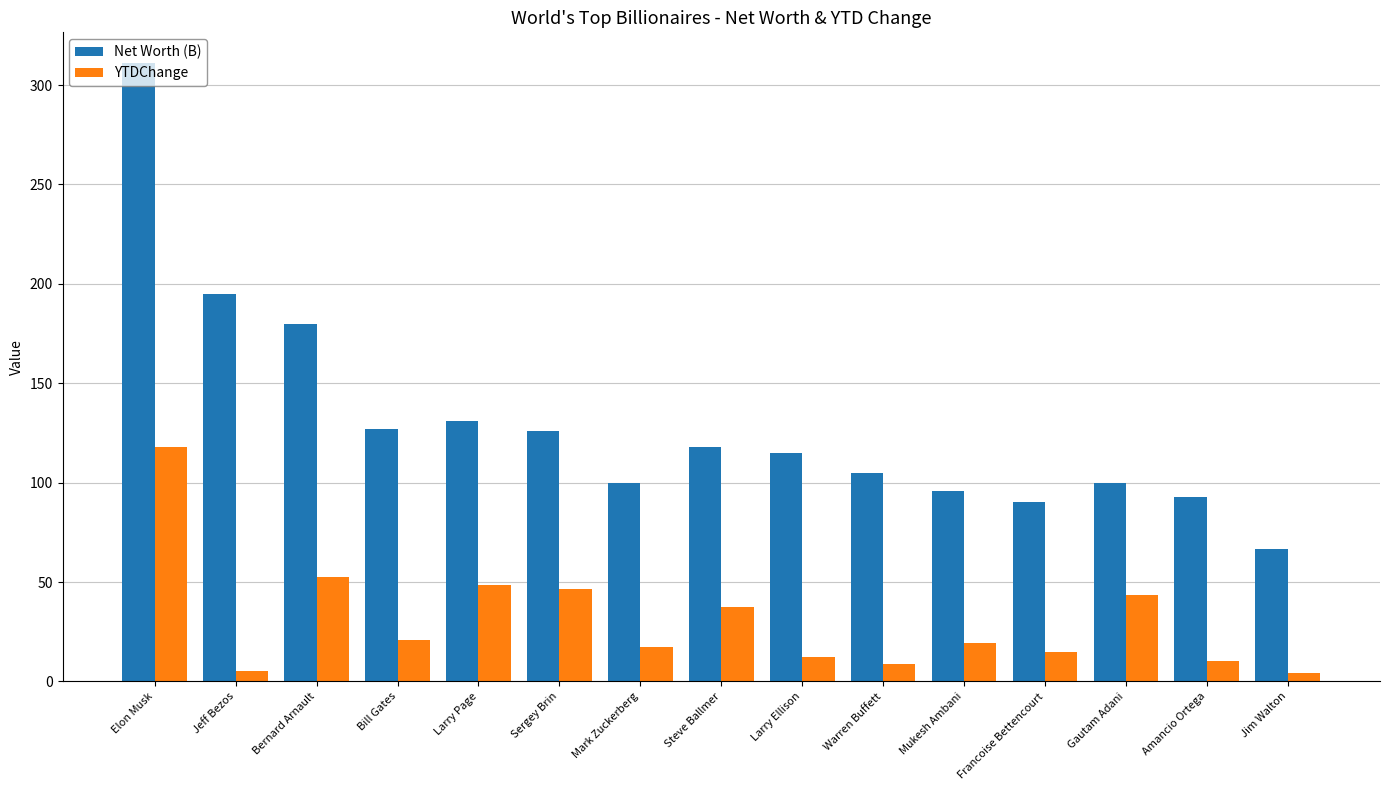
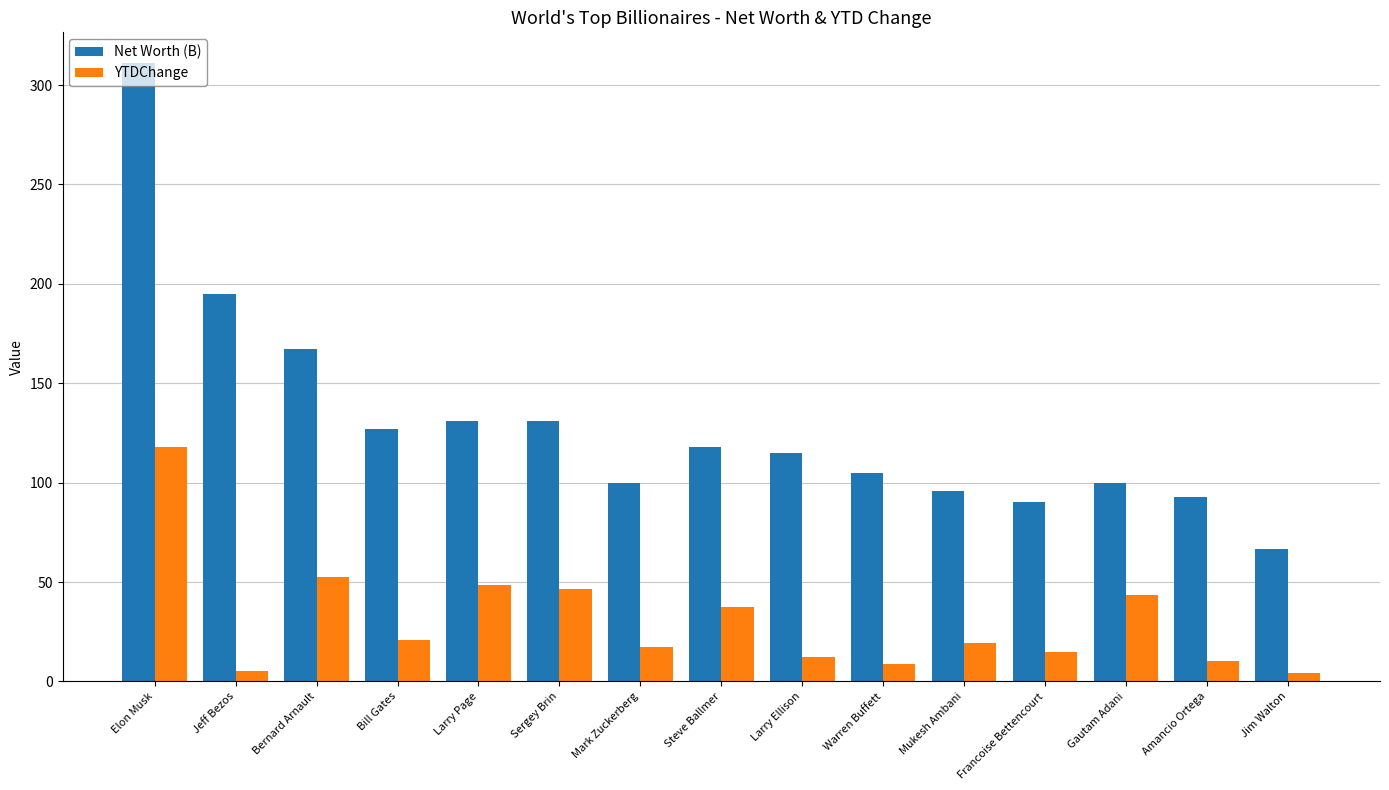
Net Worth (B), Bernard Arnault: 180 -> 167
Net Worth (B), Sergey Brin: 126 -> 131
